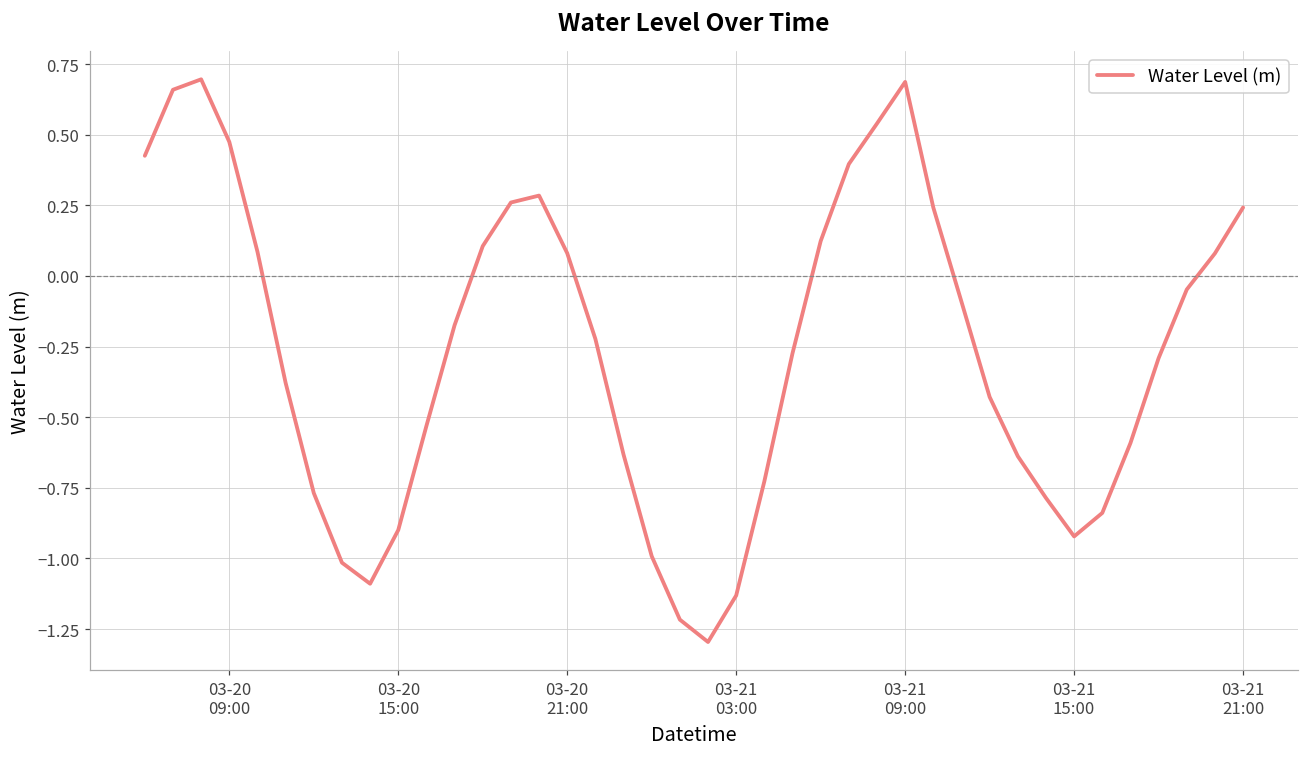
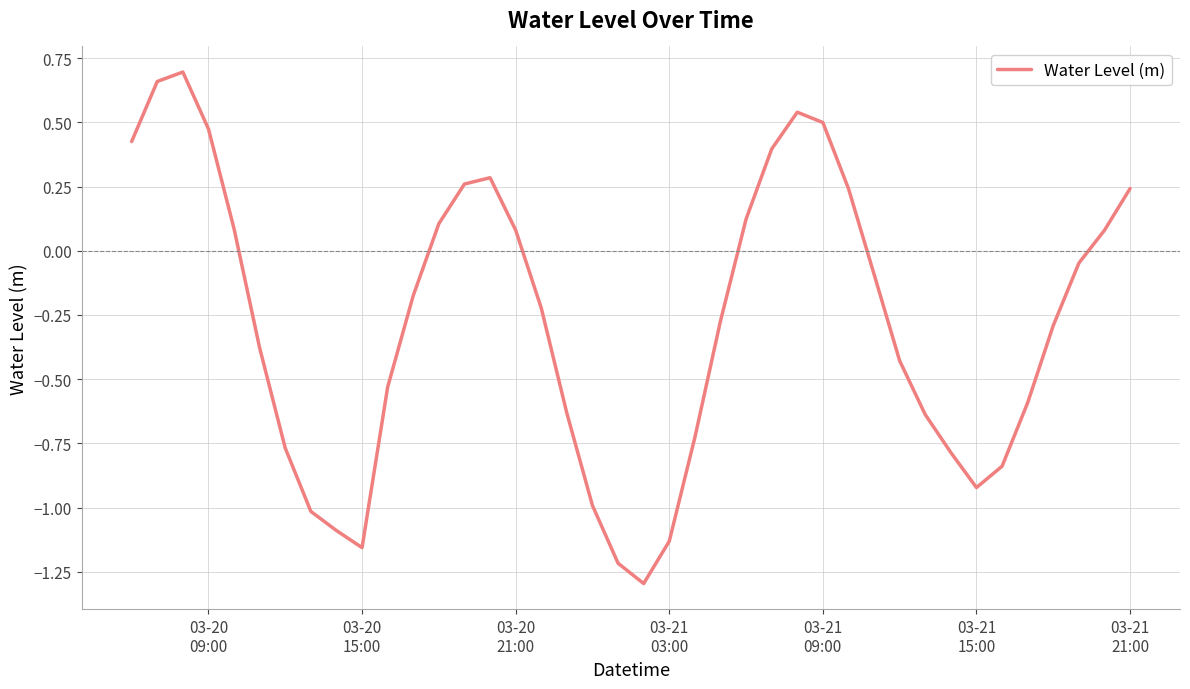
03-20 15:00: -0.90 -> -1.16
03-21 09:00: 0.69 -> 0.50
